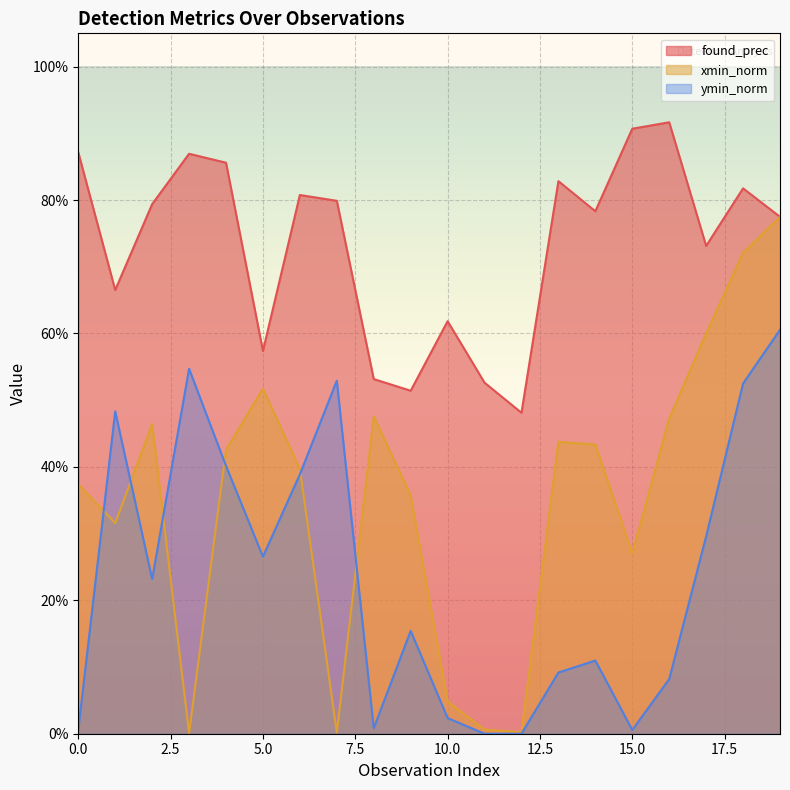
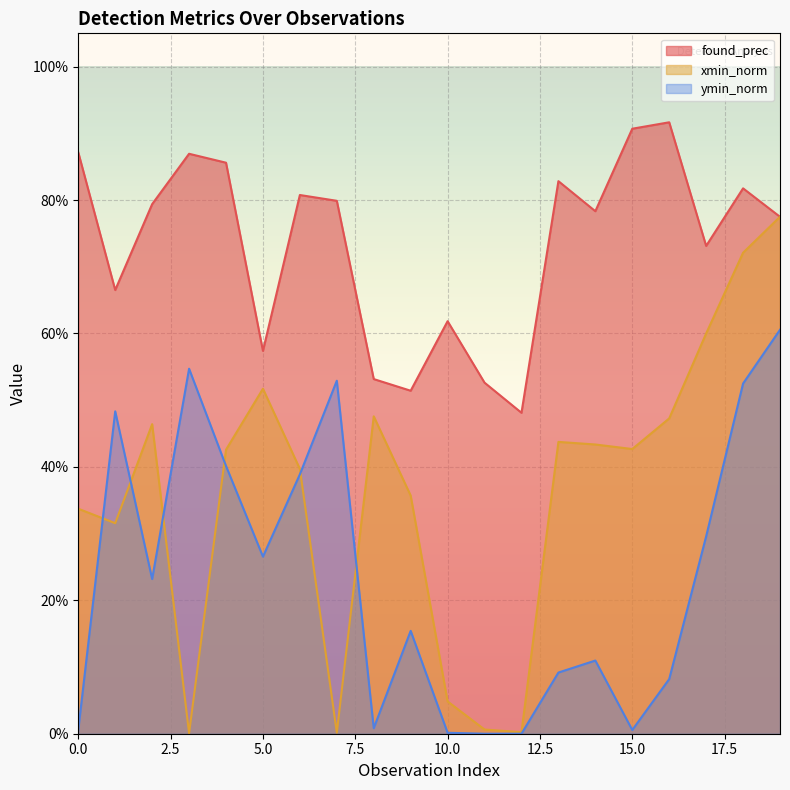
xmin_norm, 0.0: 37% -> 34%
ymin_norm, 10.0: 2% -> 0%
xmin_norm, 15.0: 27% -> 43%
